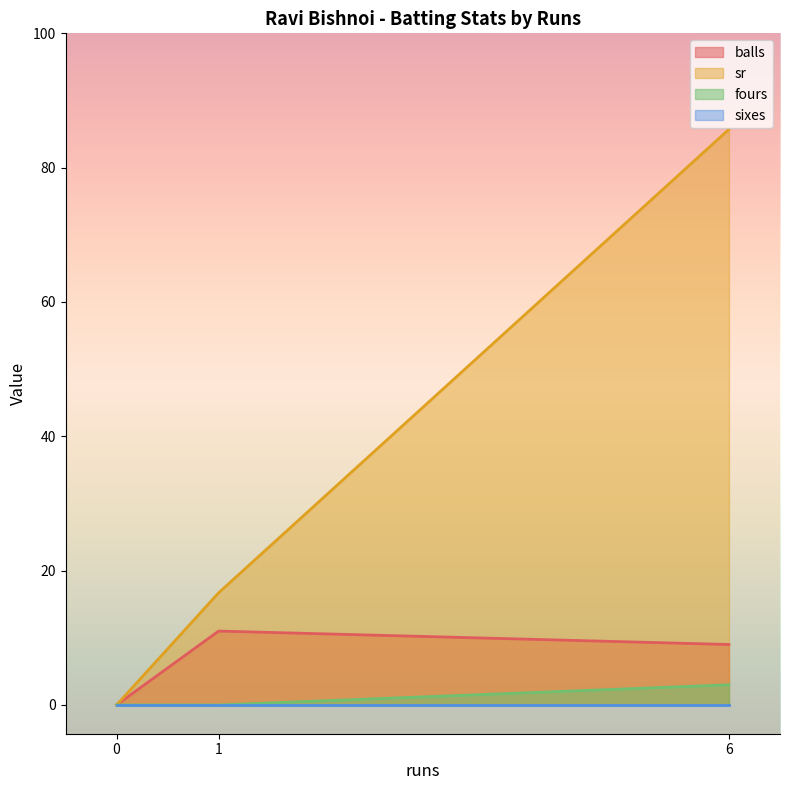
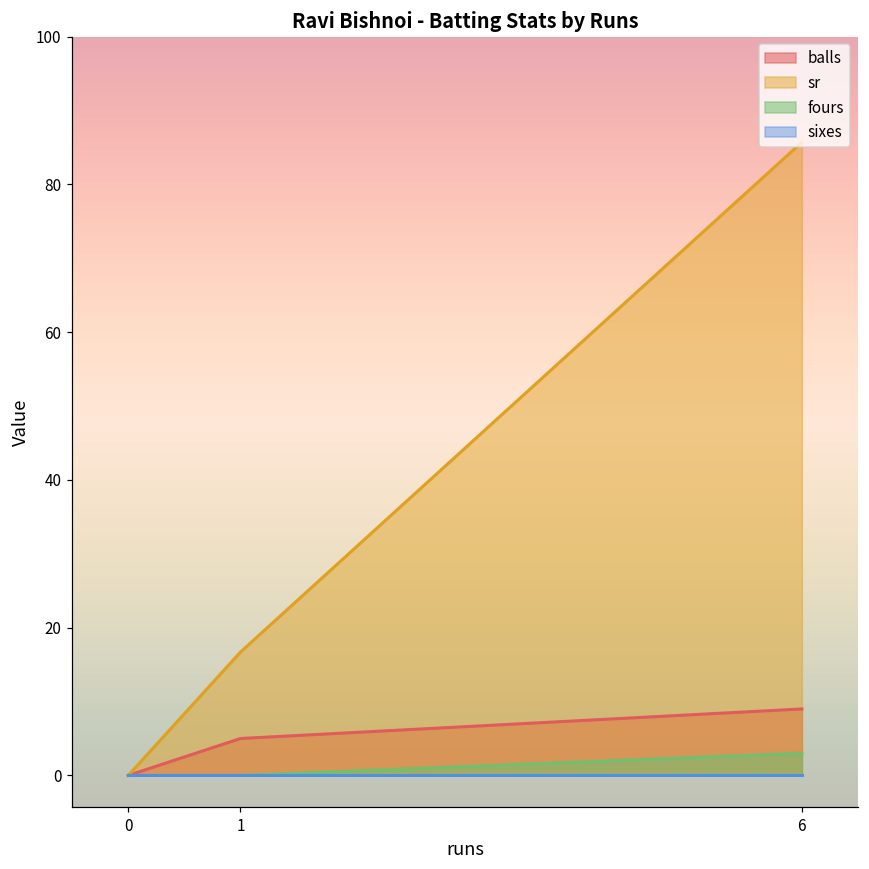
balls, 1: 11 -> 5
